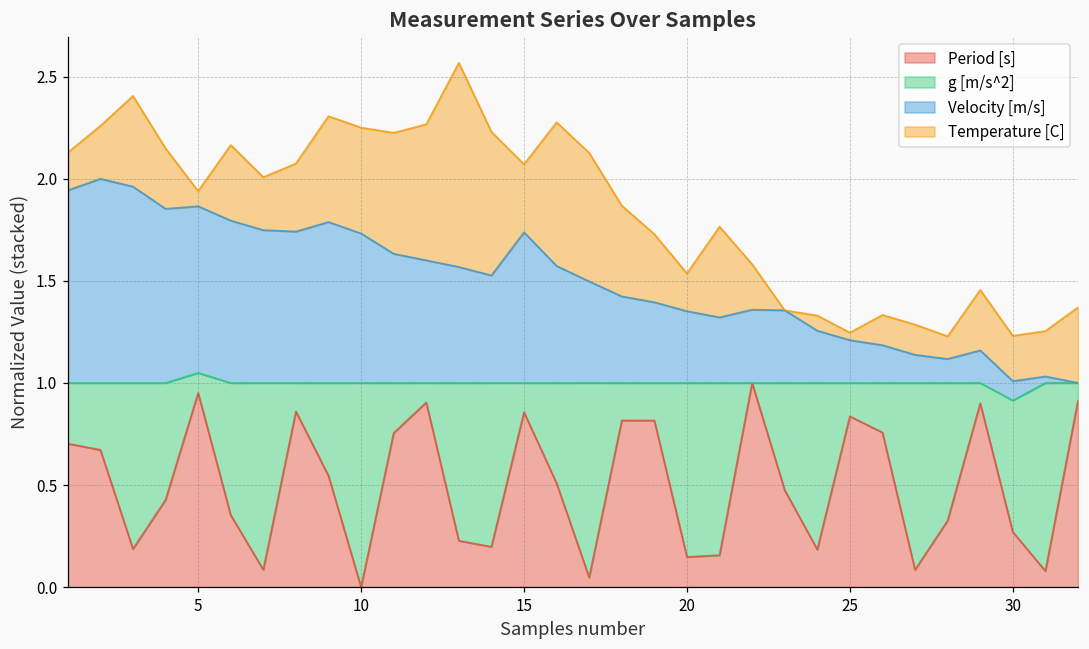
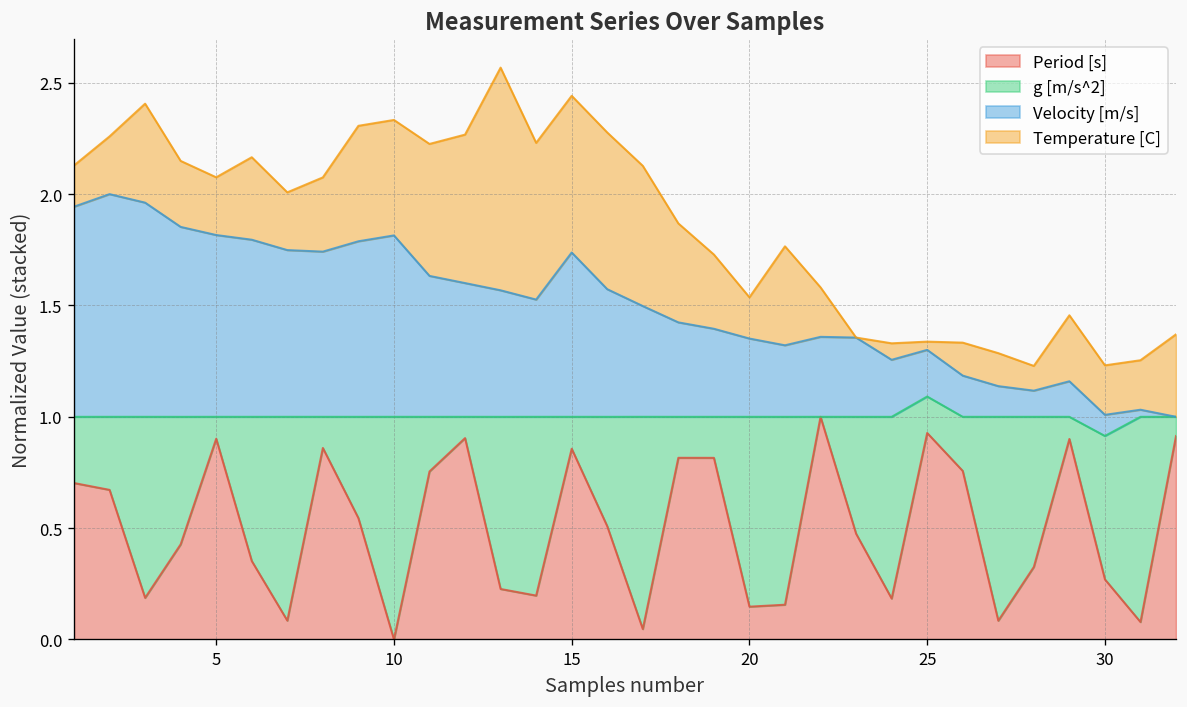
Period [s], 5: 0.95 -> 0.90
Temperature [C], 5: 0.07 -> 0.26
Velocity [m/s], 10: 0.73 -> 0.81
Temperature [C], 15: 0.33 -> 0.70
Period [s], 25: 0.84 -> 0.93
